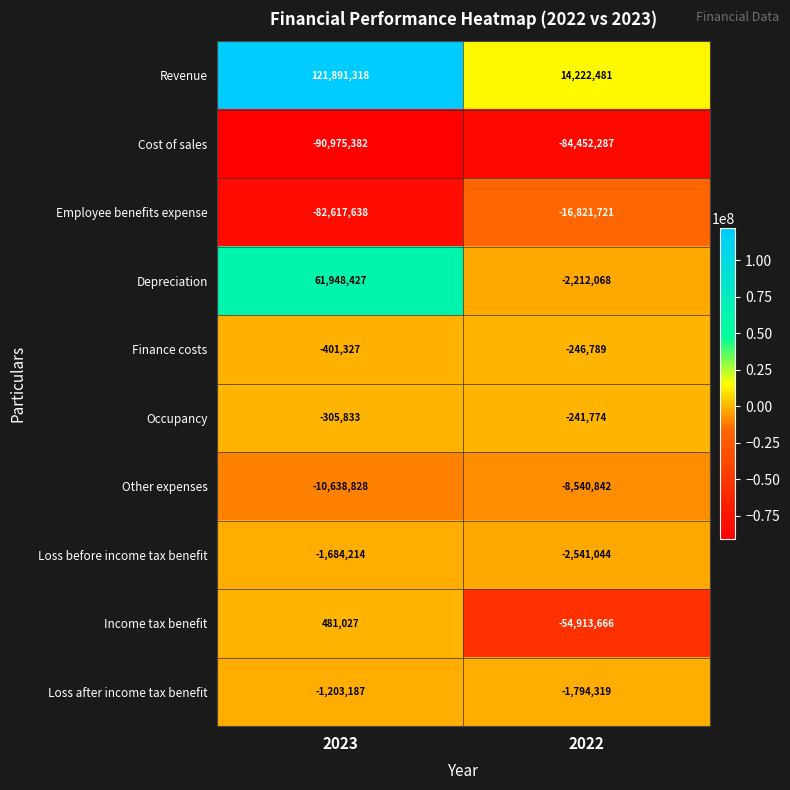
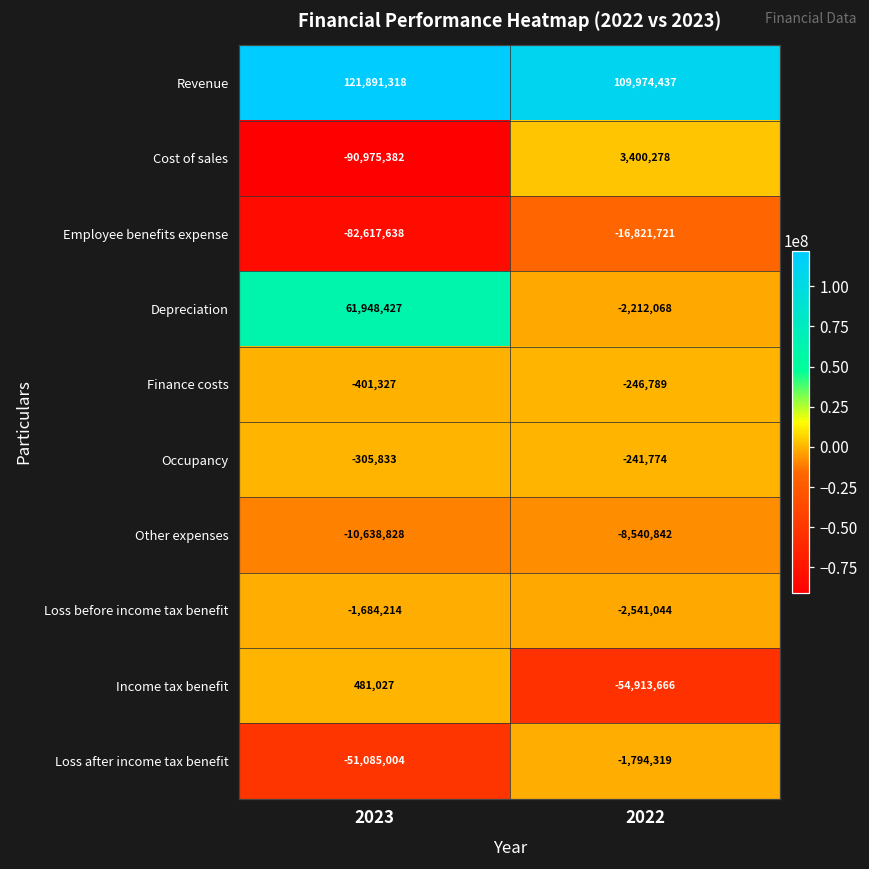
Revenue, 2022: 14,222,481 -> 109,974,437
Cost of sales, 2022: -84,452,287 -> 3,400,278
Loss after income tax benefit, 2023: -1,203,187 -> -51,085,004
